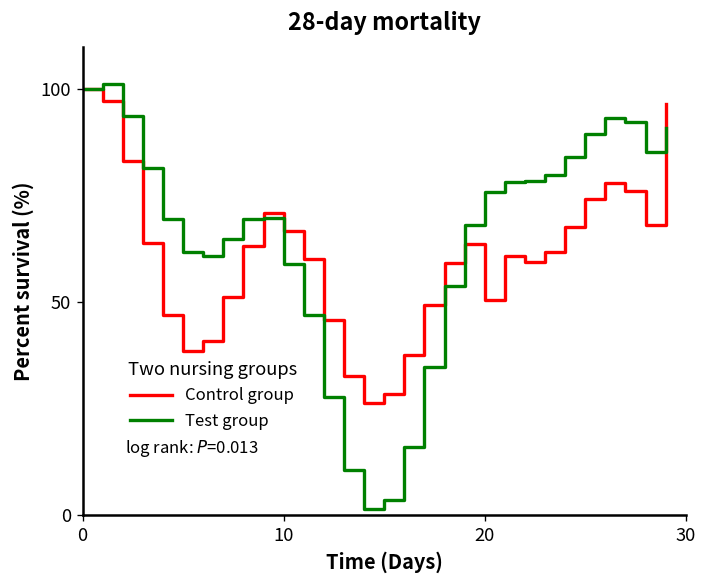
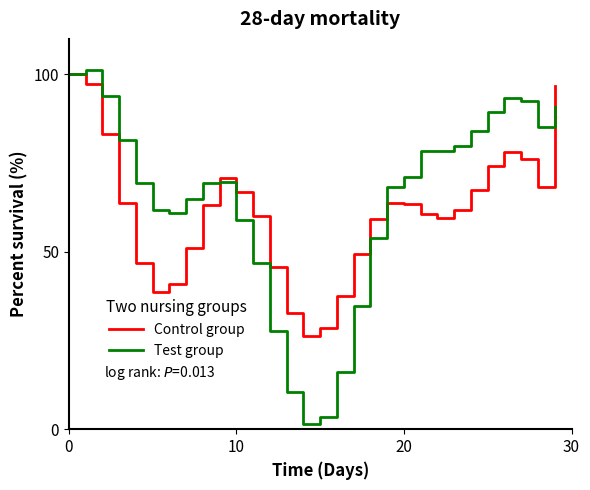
Control group, 20: 51 -> 63
Test group, 20: 76 -> 71
